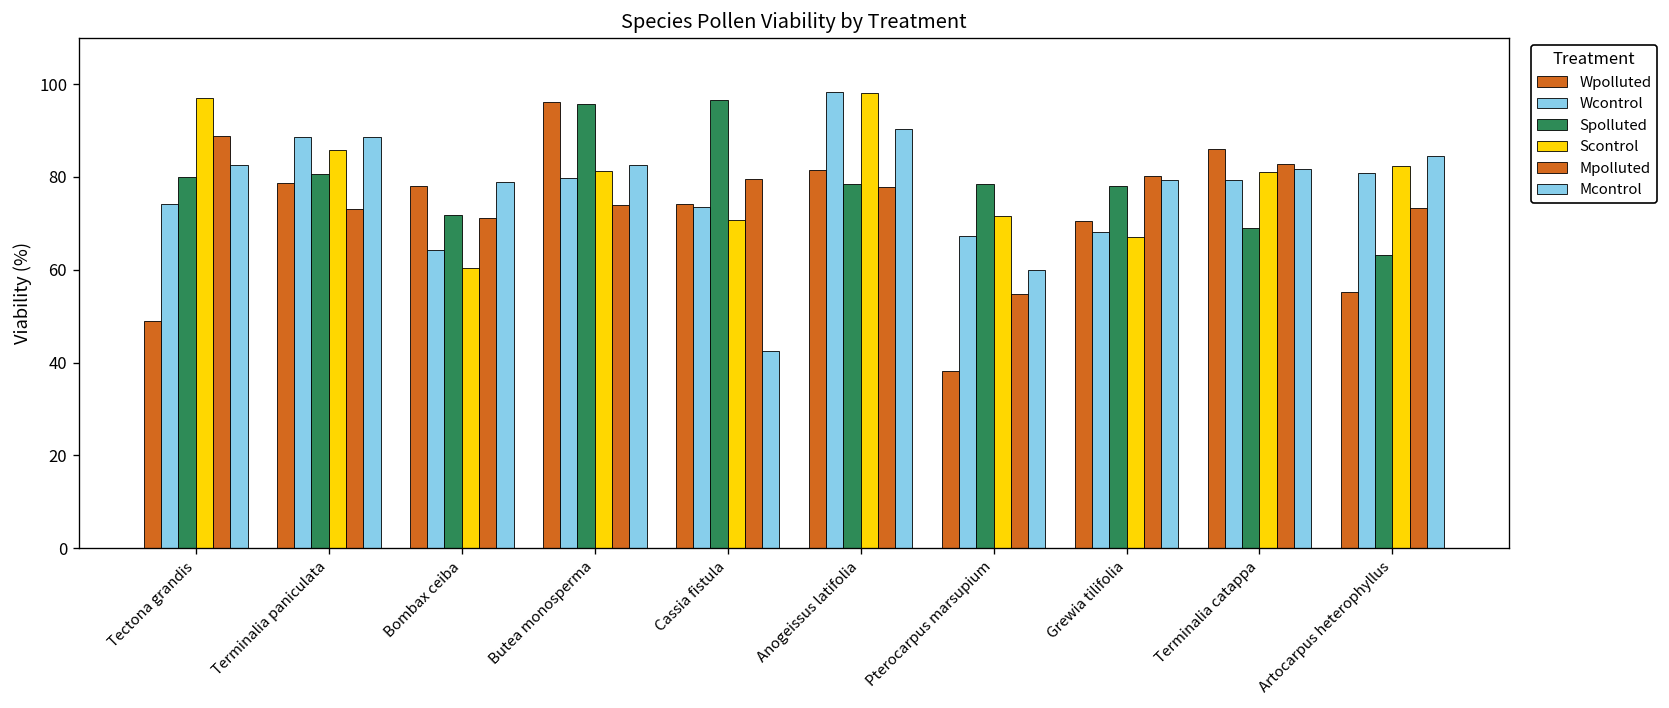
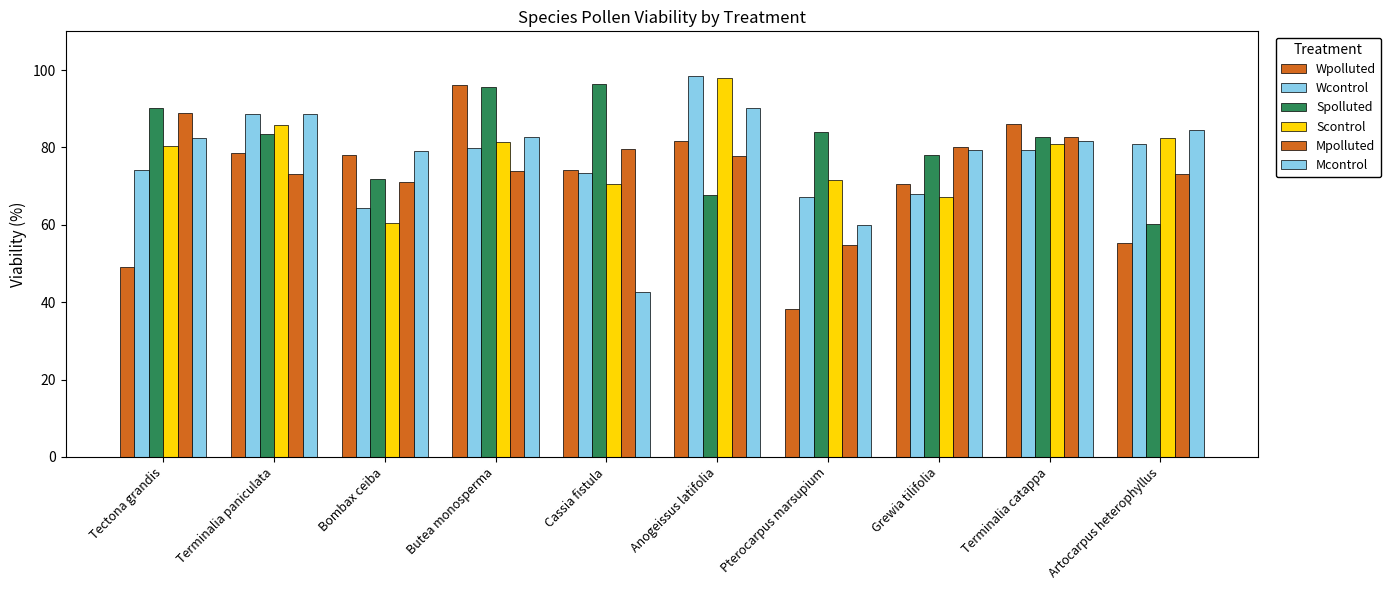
Spolluted, Tectona grandis: 80 -> 90
Scontrol, Tectona grandis: 97 -> 80
Spolluted, Terminalia paniculata: 81 -> 83
Spolluted, Anogeissus latifolia: 79 -> 68
Spolluted, Pterocarpus marsupium: 79 -> 84
Spolluted, Terminalia catappa: 69 -> 83
Spolluted, Artocarpus heterophyllus: 63 -> 60
